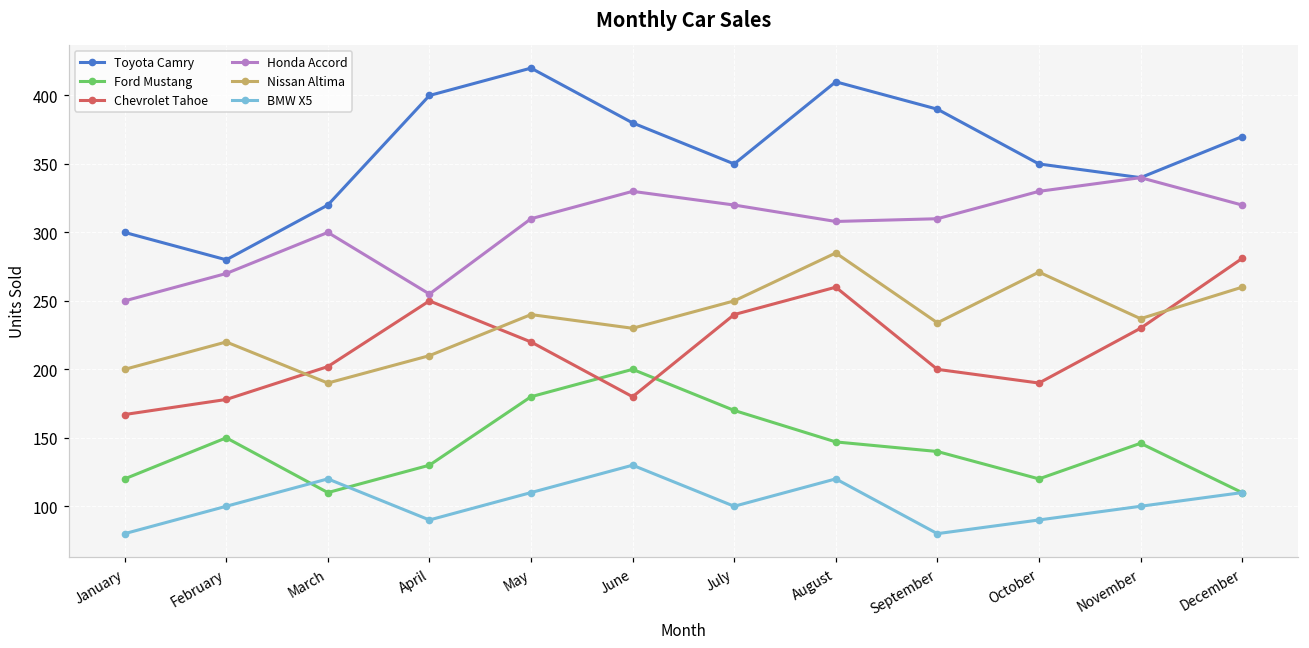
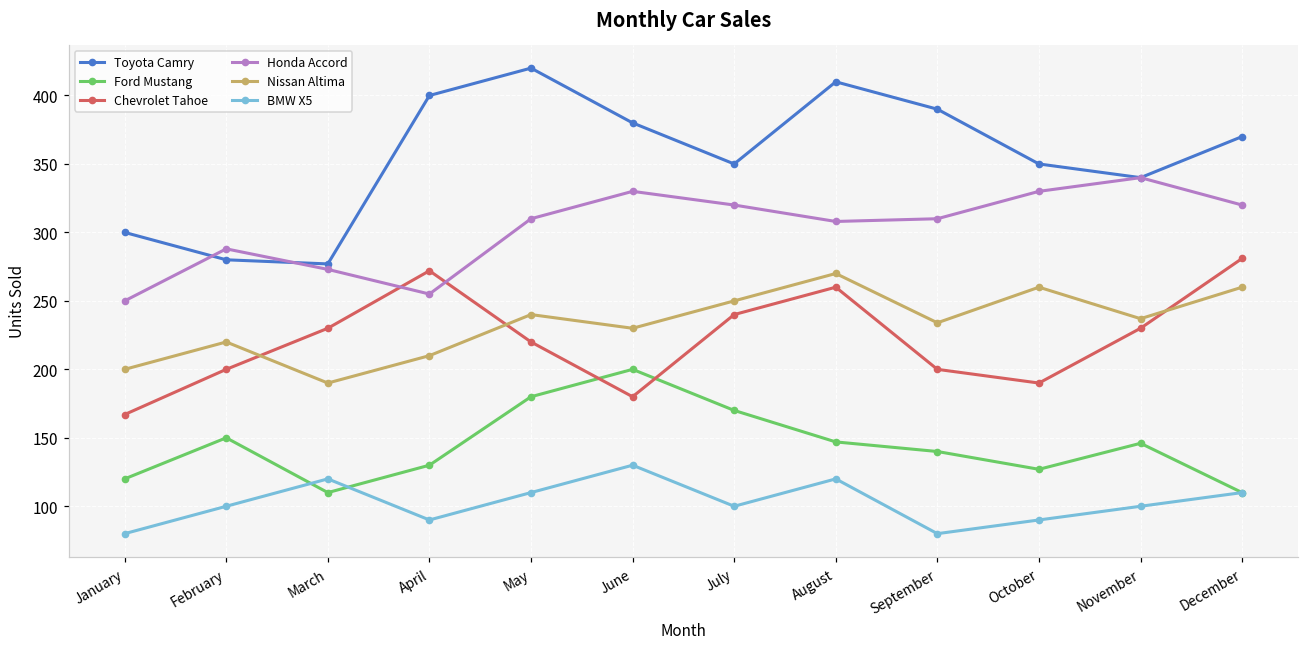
Chevrolet Tahoe, February: 178 -> 200
Honda Accord, February: 270 -> 288
Toyota Camry, March: 320 -> 277
Chevrolet Tahoe, March: 202 -> 230
Honda Accord, March: 300 -> 273
Chevrolet Tahoe, April: 250 -> 272
Nissan Altima, August: 285 -> 270
Ford Mustang, October: 120 -> 127
Nissan Altima, October: 271 -> 260
